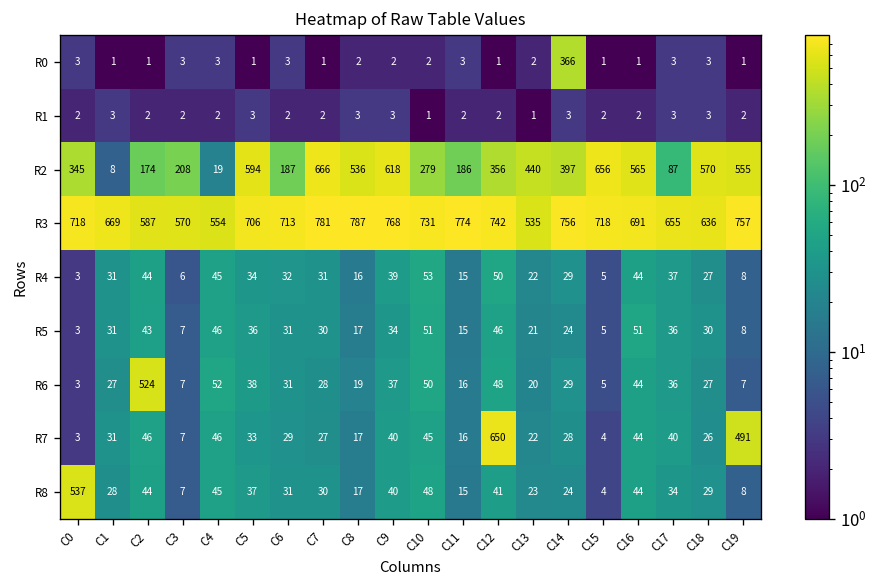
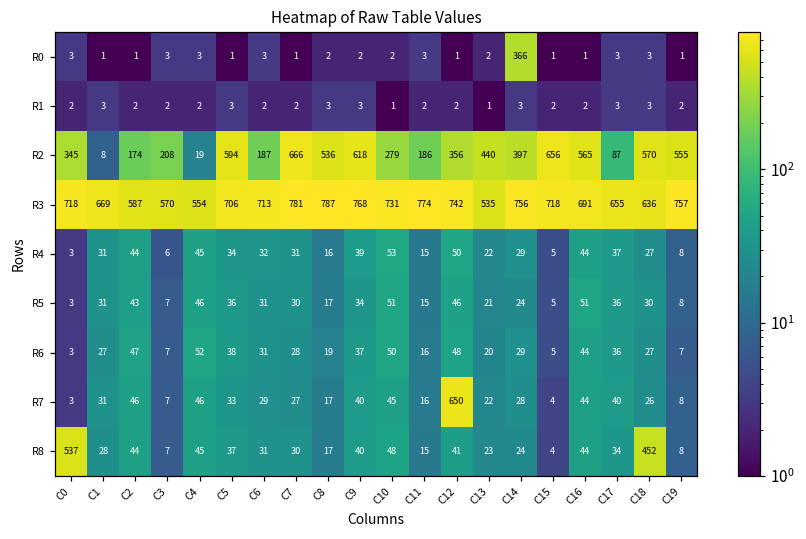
R6, C2: 524 -> 47
R7, C19: 491 -> 8
R8, C18: 29 -> 452
